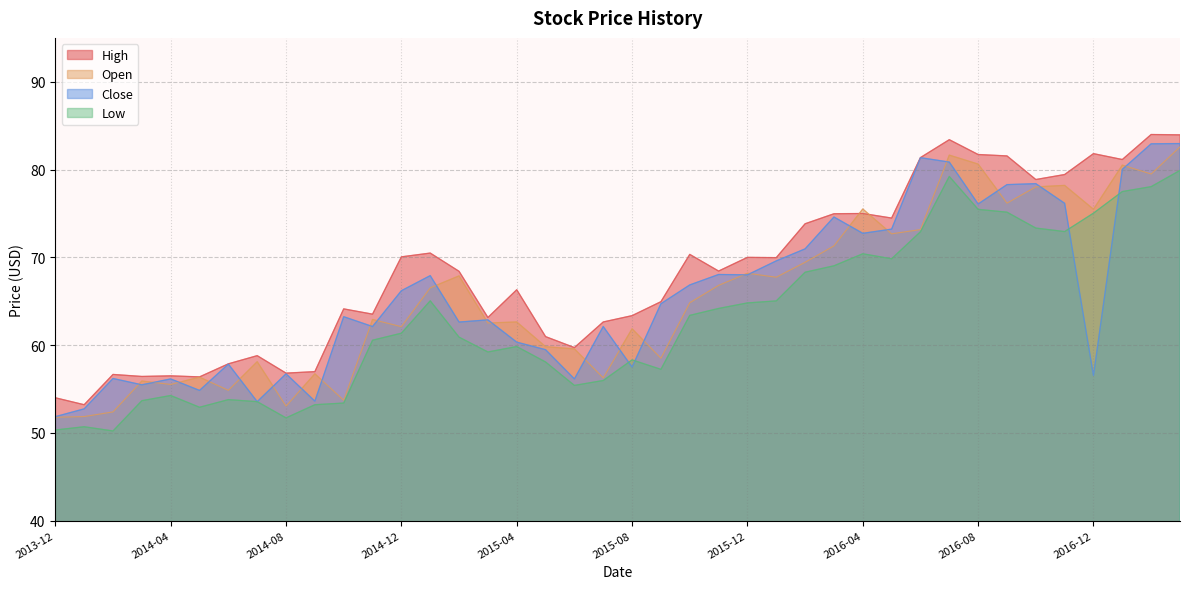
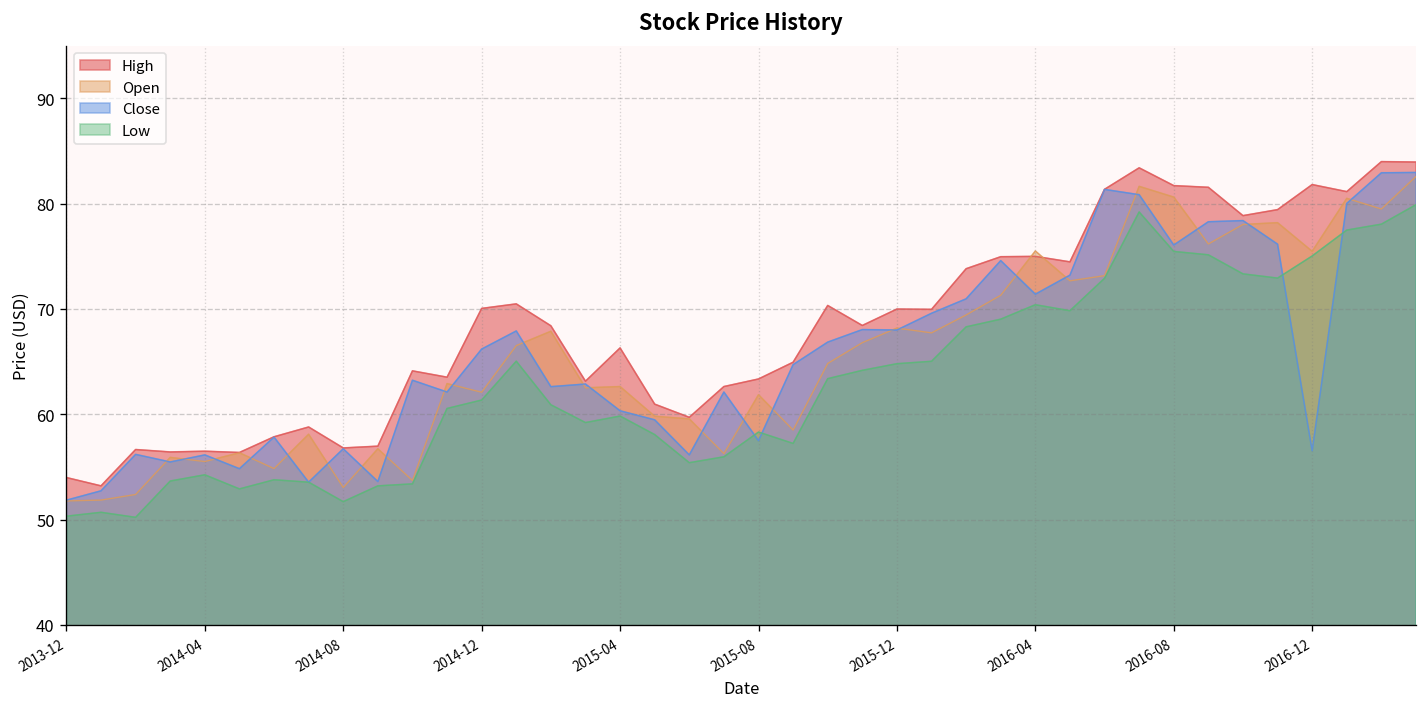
Close, 2016-04: 73 -> 71
